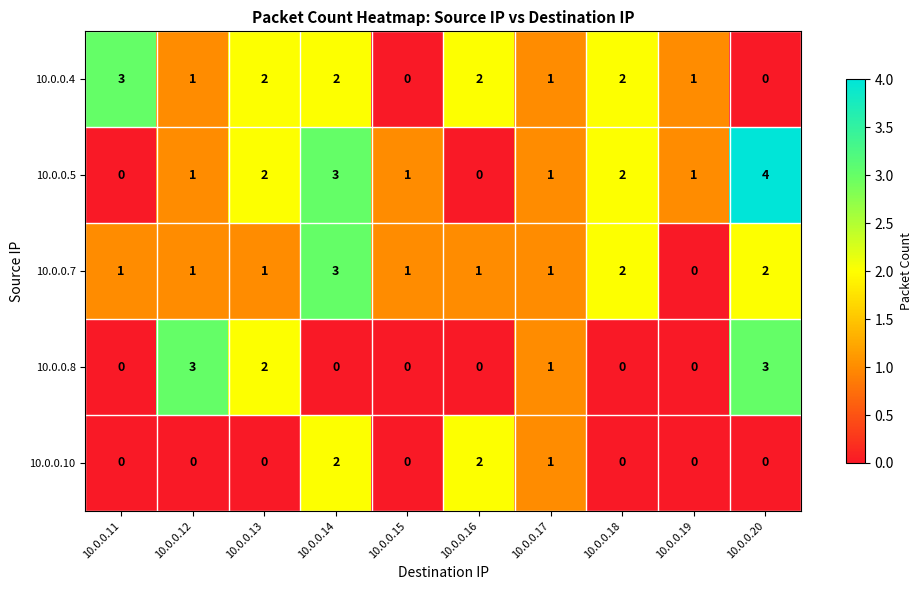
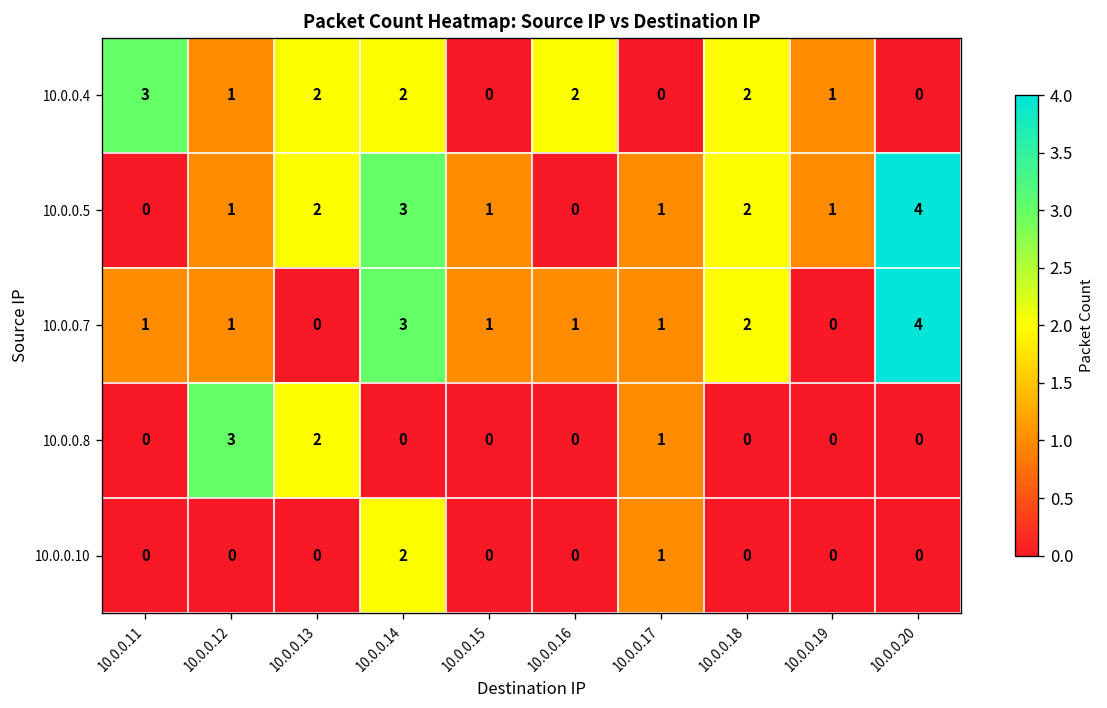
10.0.0.4, 10.0.0.17: 1 -> 0
10.0.0.7, 10.0.0.13: 1 -> 0
10.0.0.7, 10.0.0.20: 2 -> 4
10.0.0.8, 10.0.0.20: 3 -> 0
10.0.0.10, 10.0.0.16: 2 -> 0
